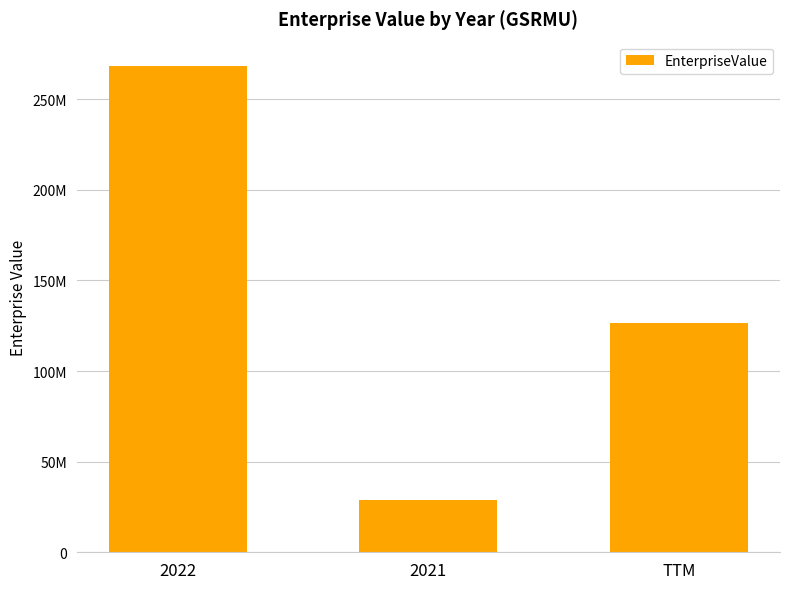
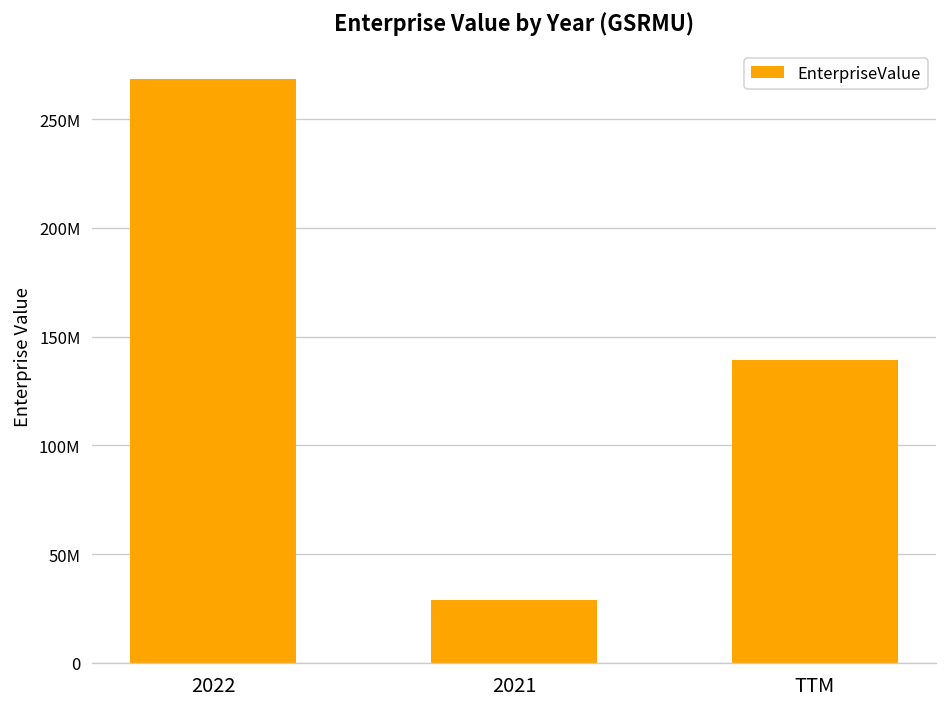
TTM: 126000000 -> 139000000
